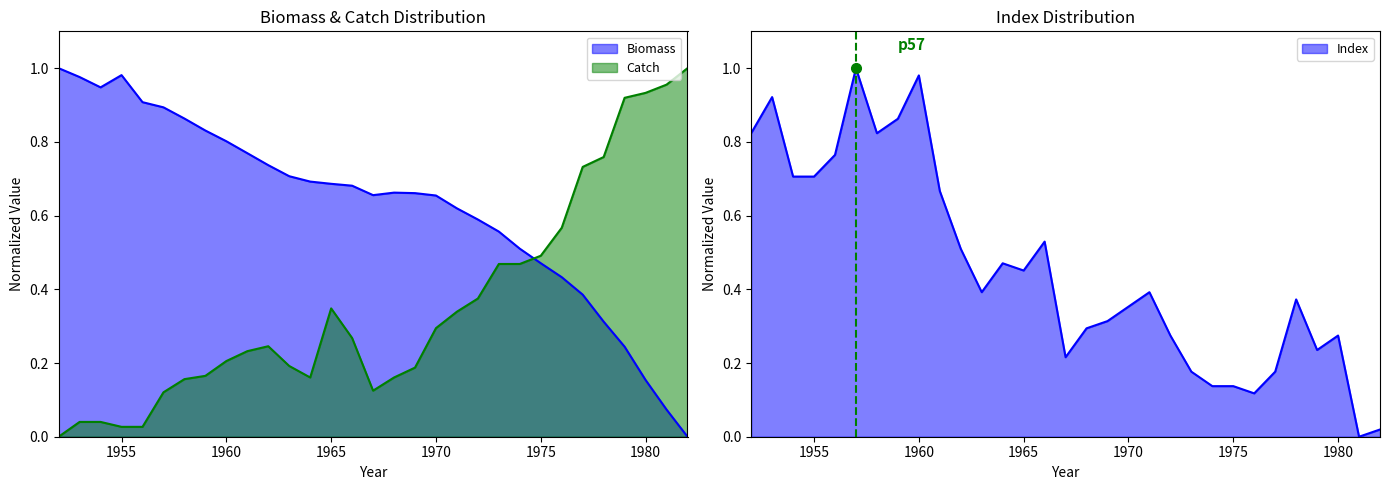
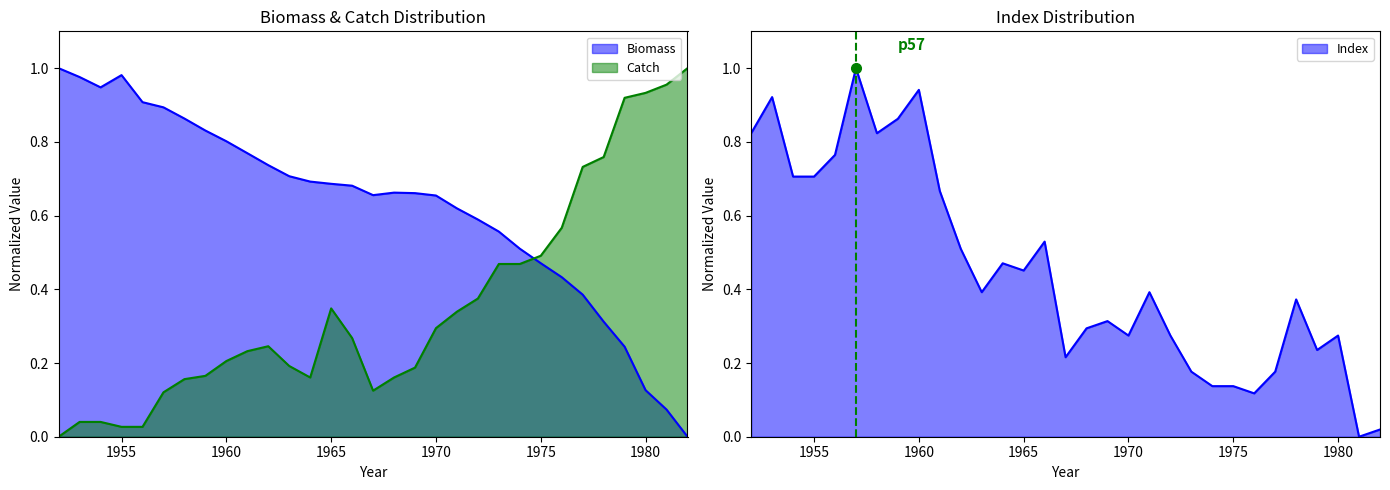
Biomass & Catch Distribution, Biomass, 1980: 0.15 -> 0.13
Index Distribution, Index, 1960: 0.98 -> 0.94
Index Distribution, Index, 1970: 0.35 -> 0.27
